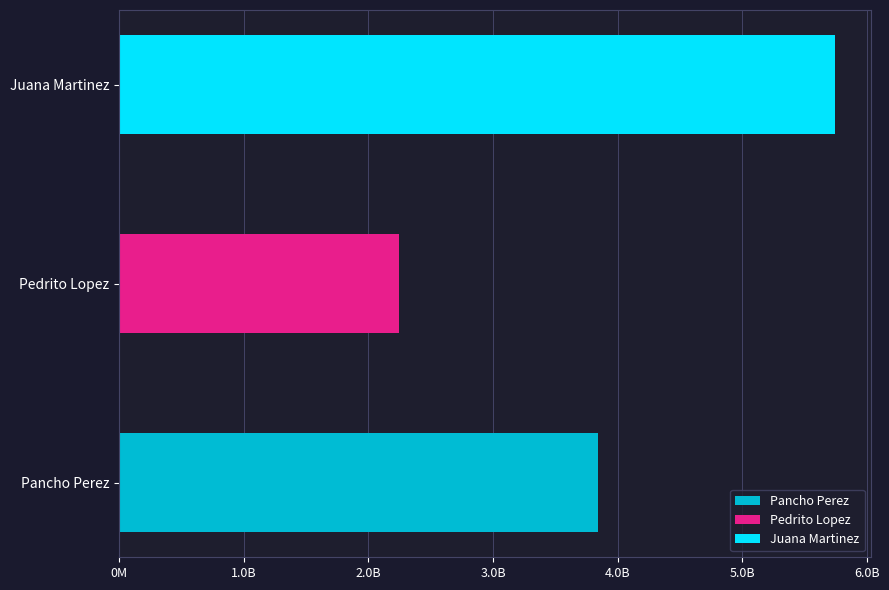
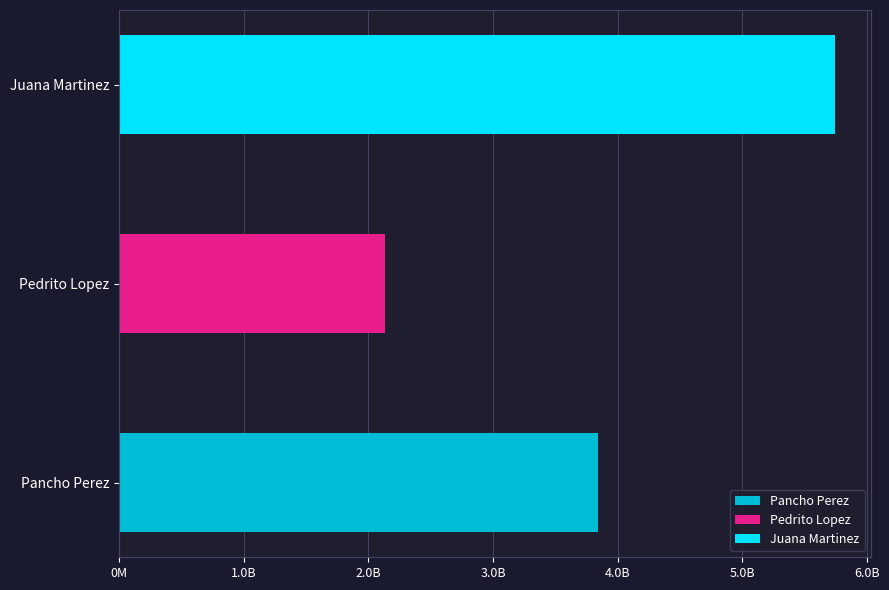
Pedrito Lopez: 2250000000 -> 2130000000
